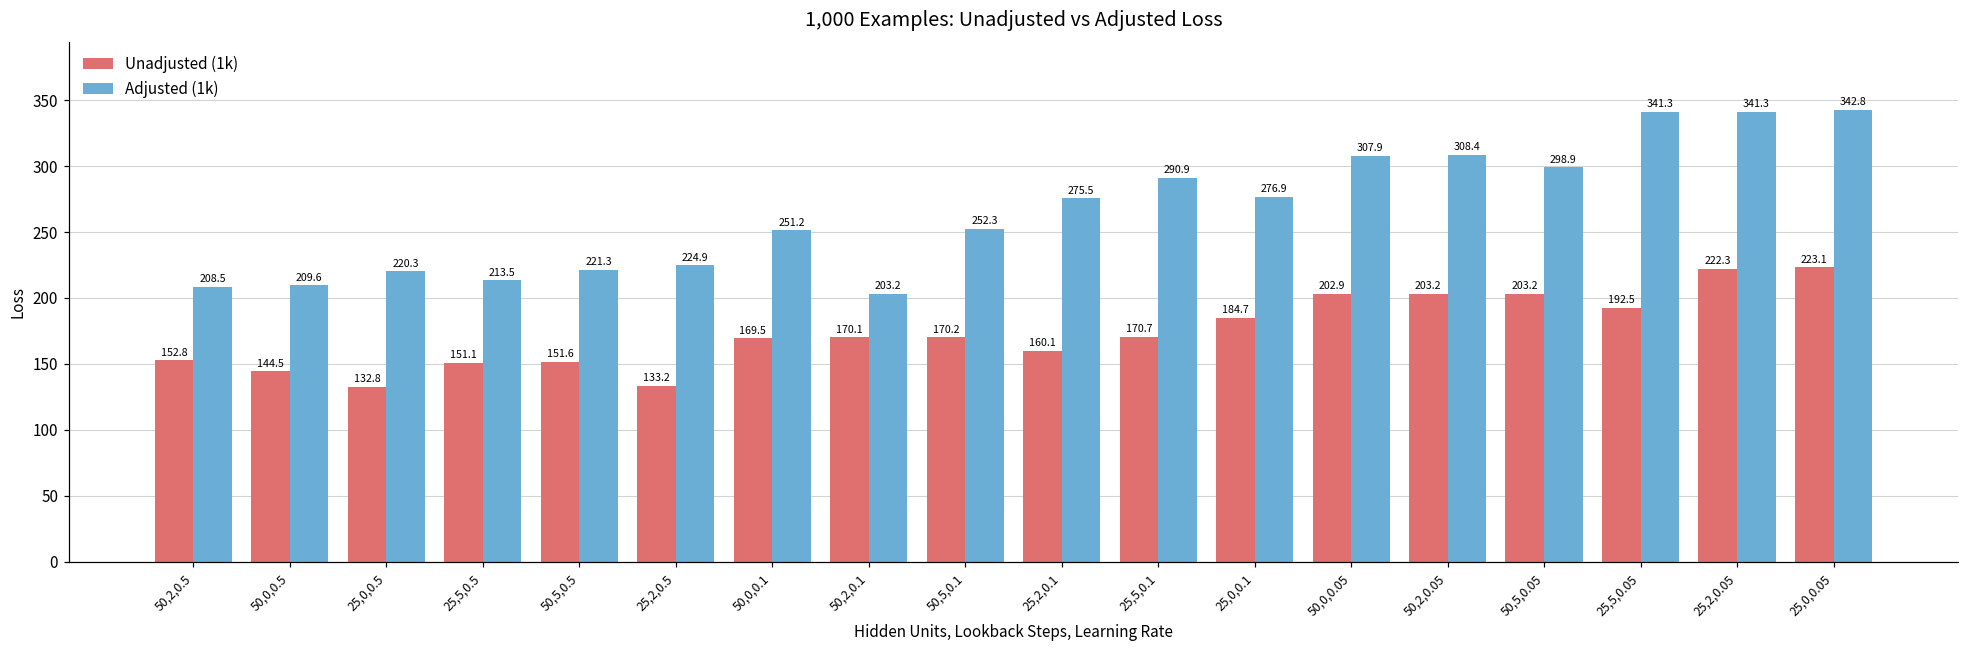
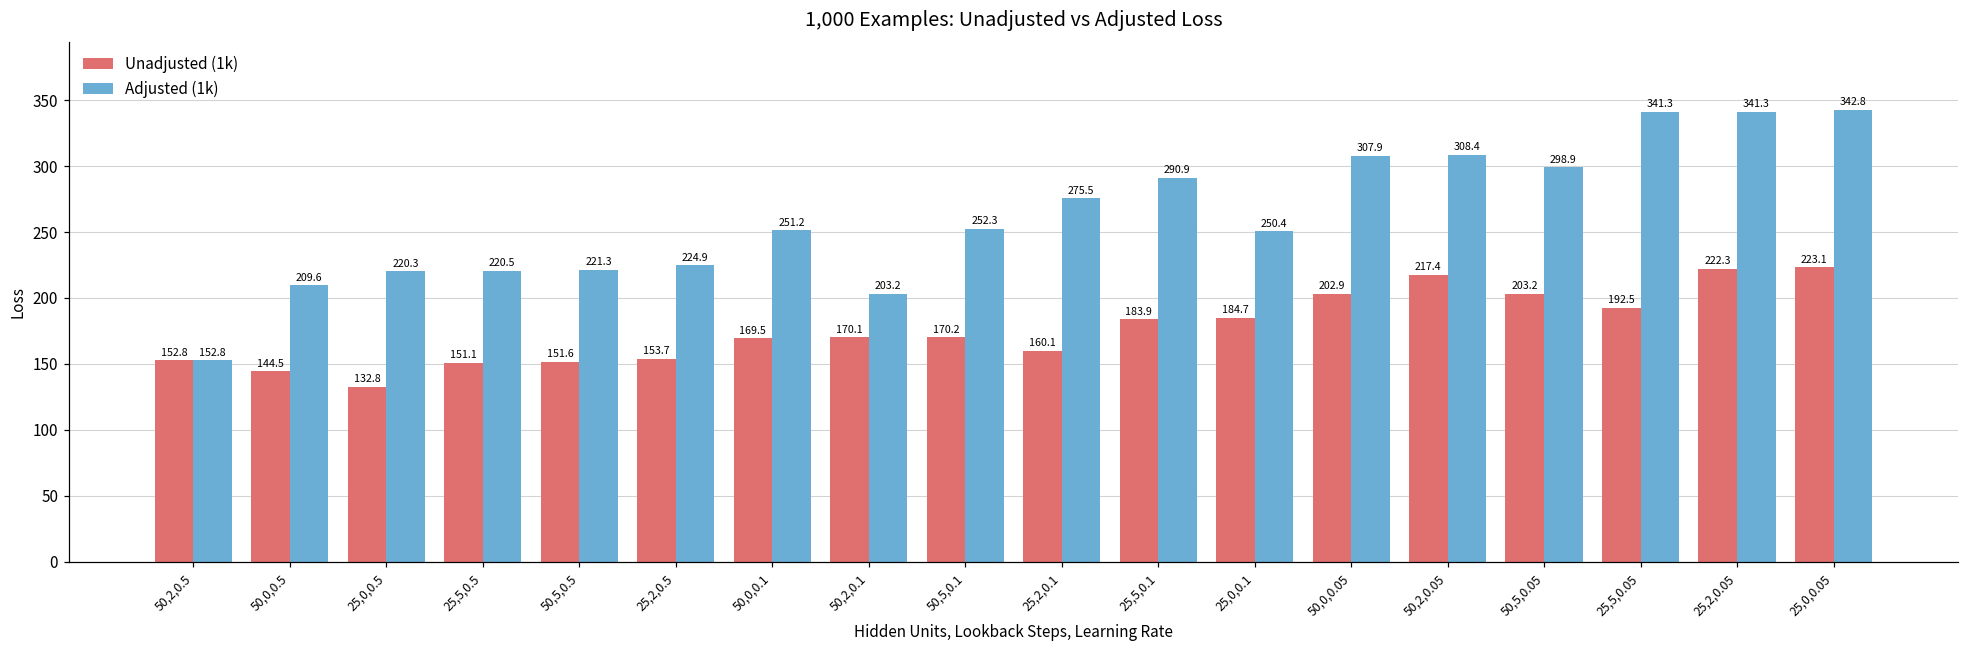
Adjusted (1k), 50,2,0.5: 208.5 -> 152.8
Adjusted (1k), 25,5,0.5: 213.5 -> 220.5
Unadjusted (1k), 25,2,0.5: 133.2 -> 153.7
Unadjusted (1k), 25,5,0.1: 170.7 -> 183.9
Adjusted (1k), 25,0,0.1: 276.9 -> 250.4
Unadjusted (1k), 50,2,0.05: 203.2 -> 217.4
